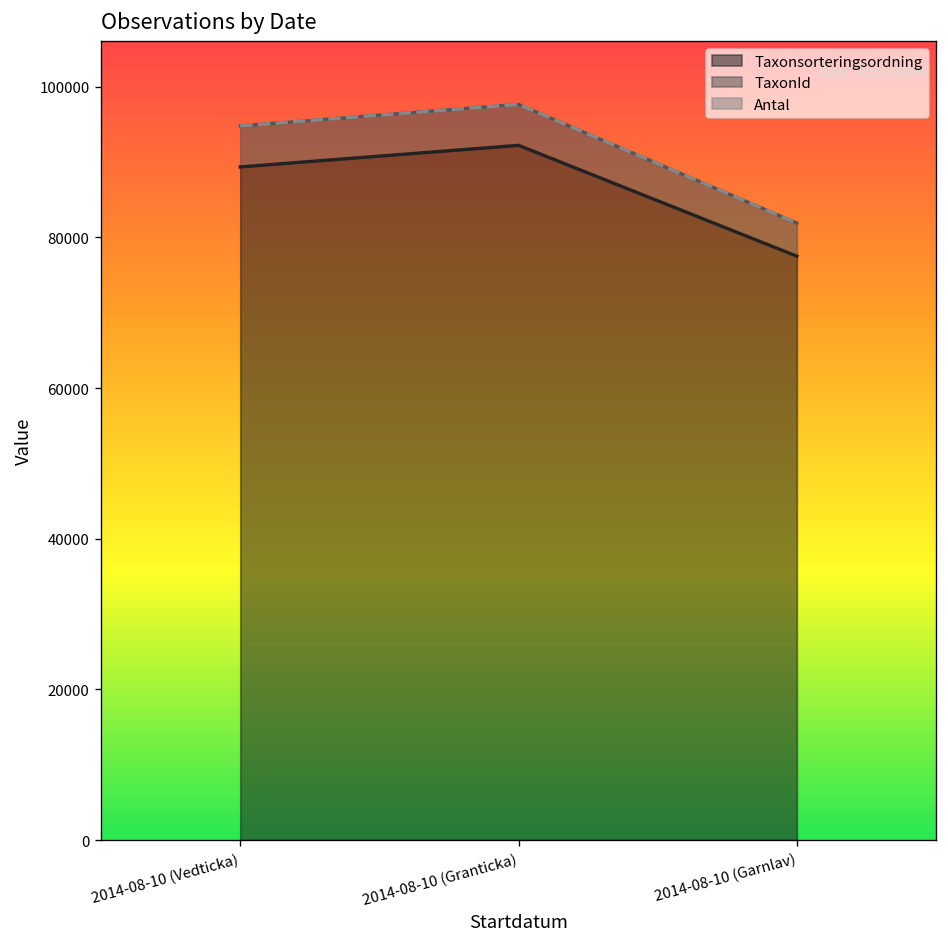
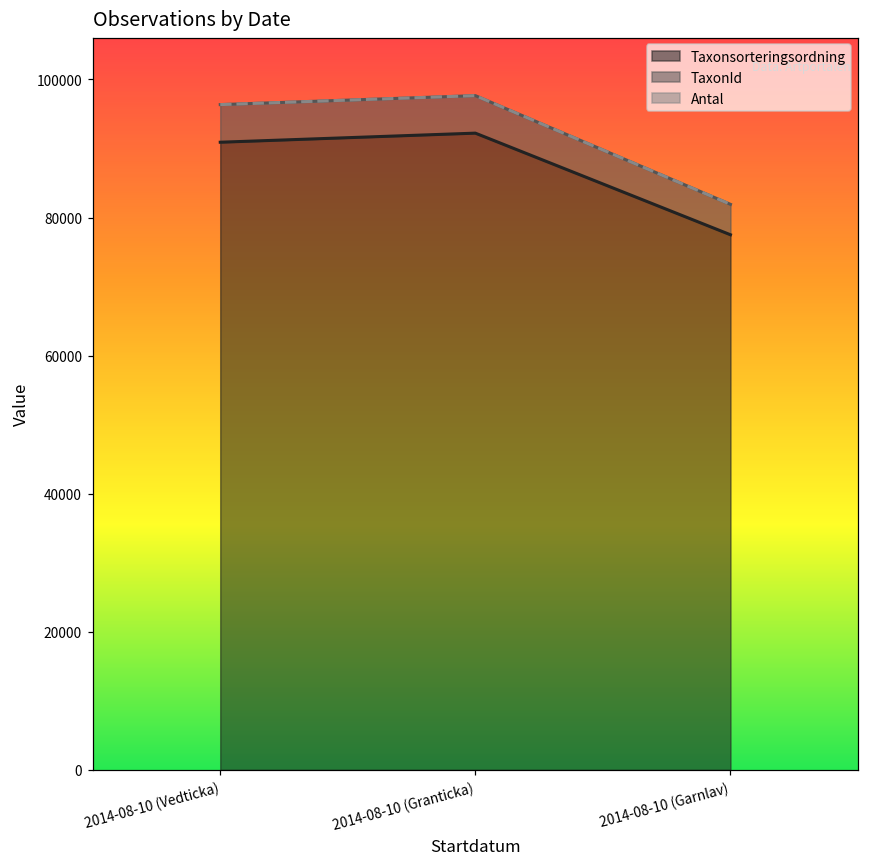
Taxonsorteringsordning, 2014-08-10 (Vedticka): 89000 -> 91000
